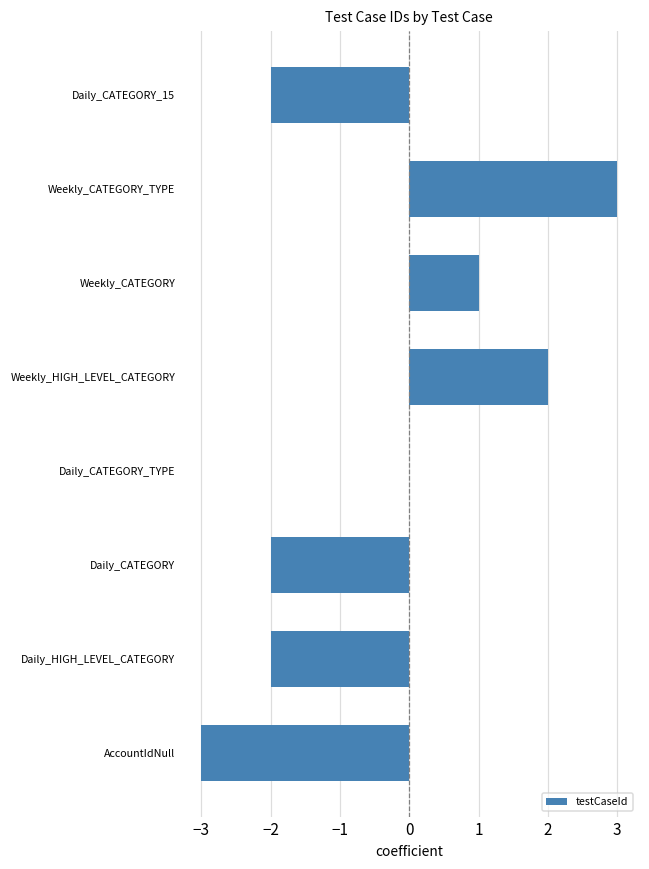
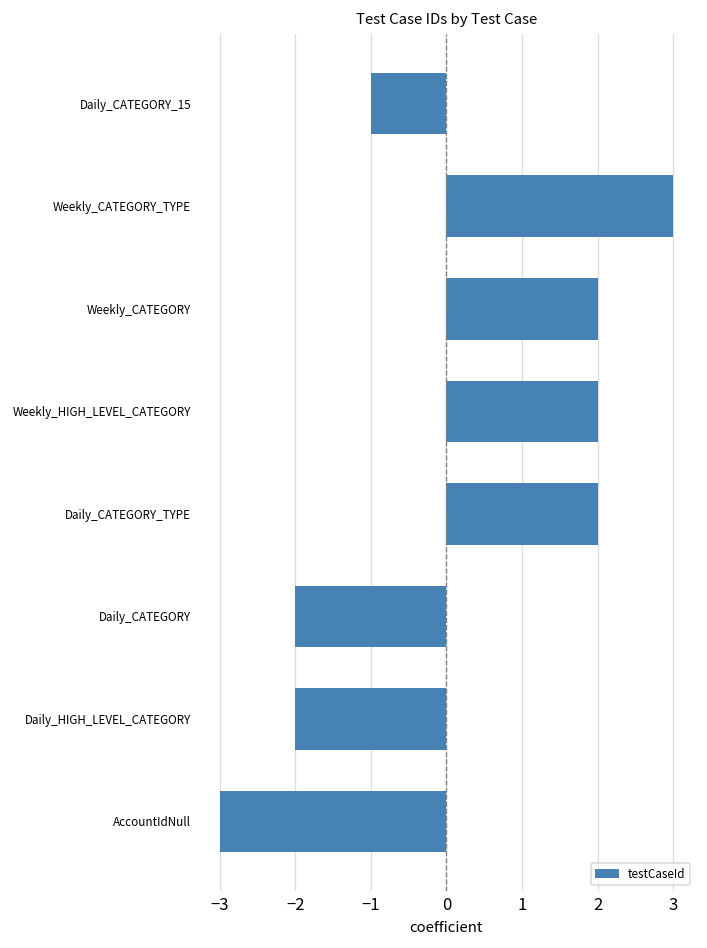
Daily_CATEGORY_15: -2.0 -> -1.0
Weekly_CATEGORY: 1.0 -> 2.0
Daily_CATEGORY_TYPE: 0.0 -> 2.0
